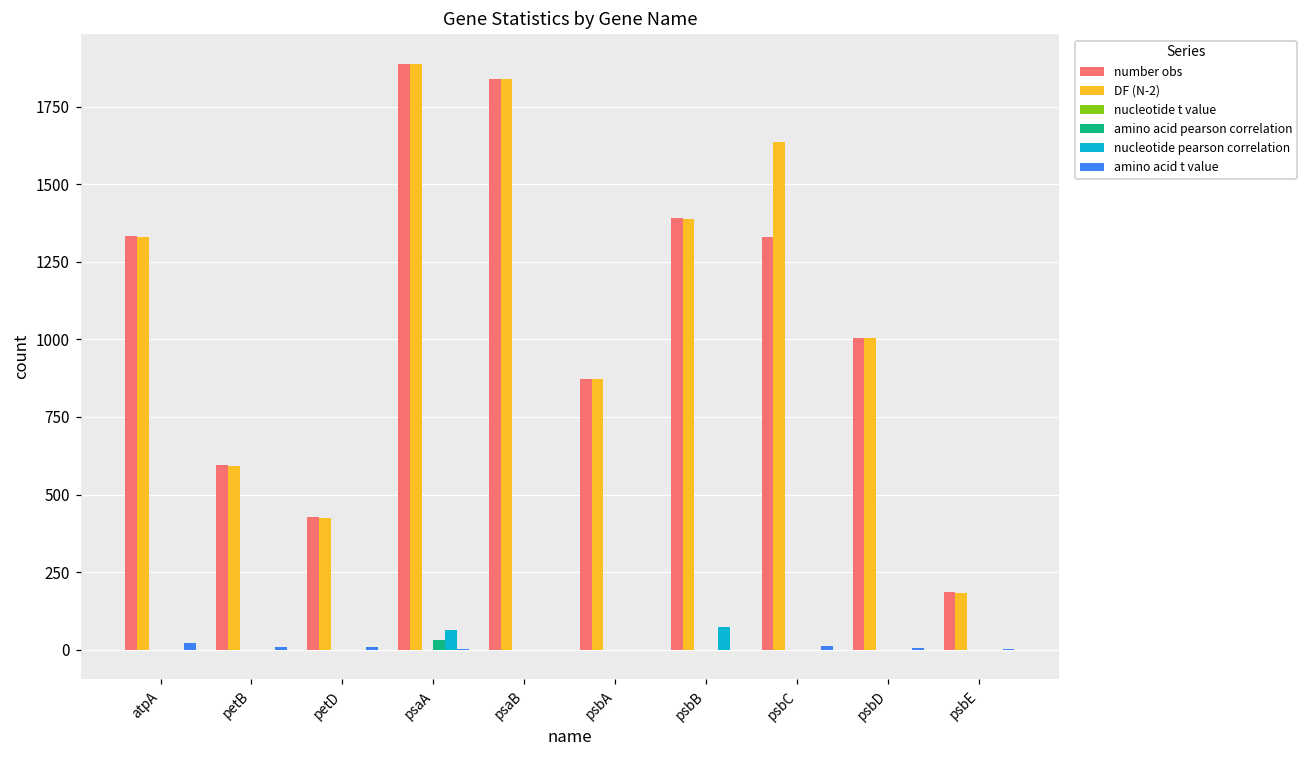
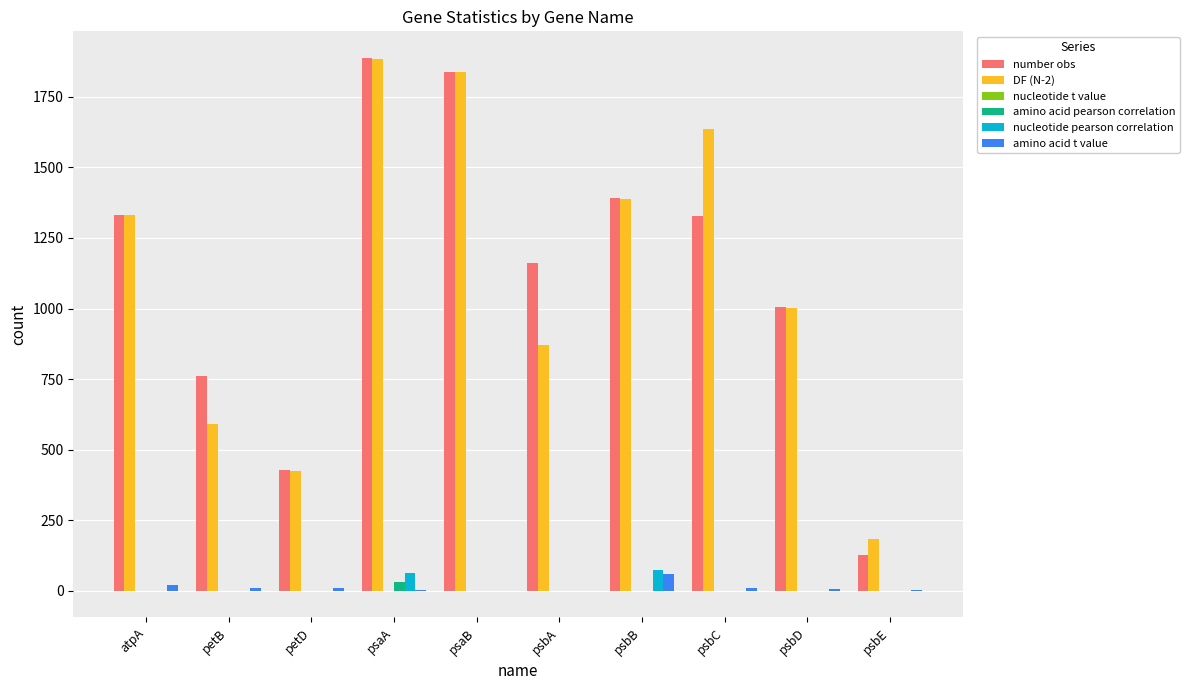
number obs, petB: 590 -> 760
number obs, psbA: 870 -> 1160
amino acid t value, psbB: 0 -> 60
number obs, psbE: 190 -> 130
